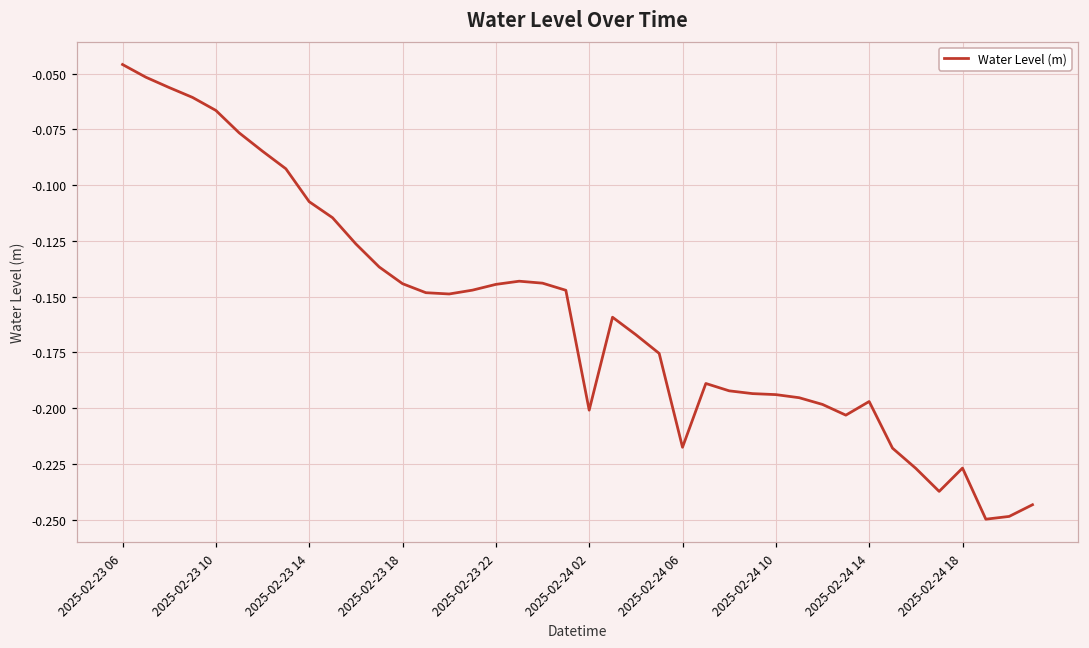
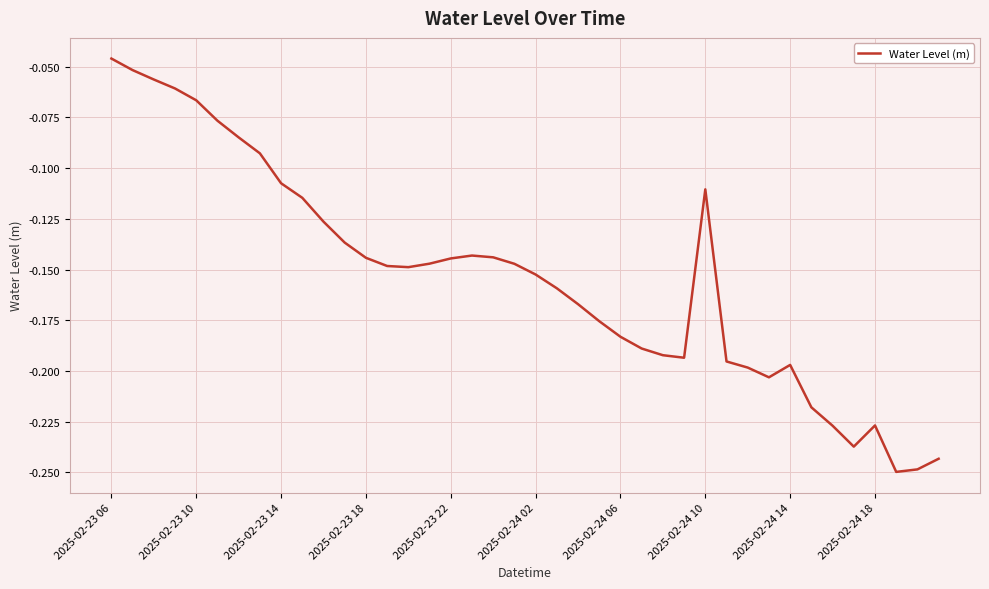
2025-02-24 02: -0.201 -> -0.152
2025-02-24 06: -0.218 -> -0.183
2025-02-24 10: -0.194 -> -0.110
